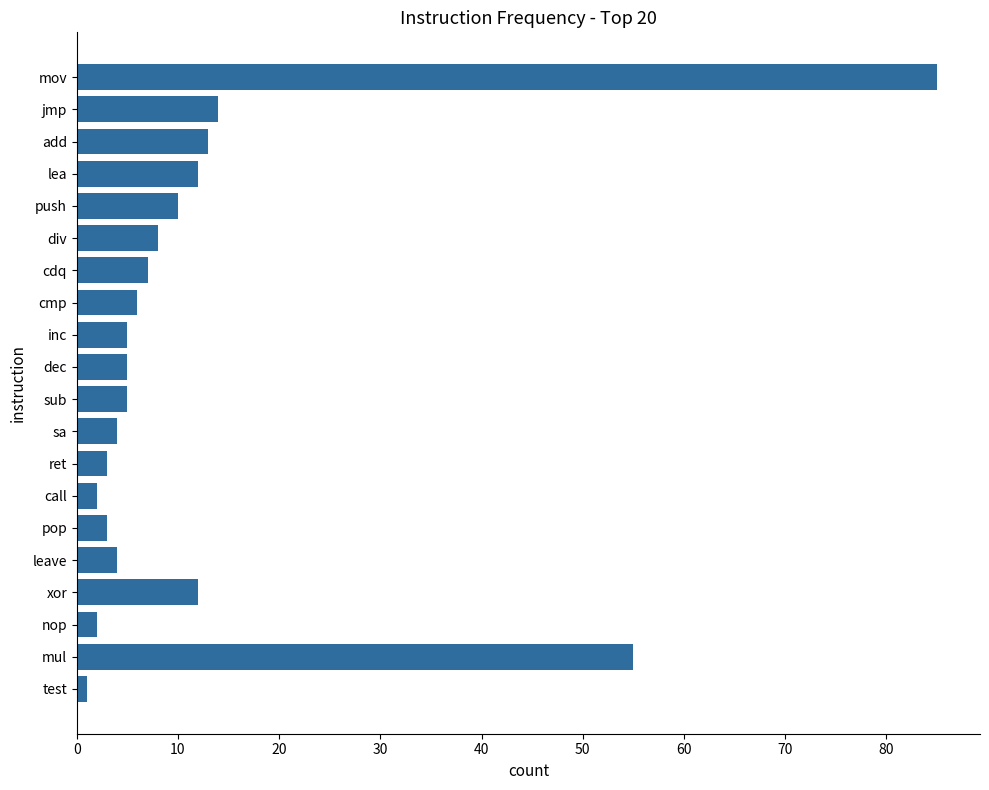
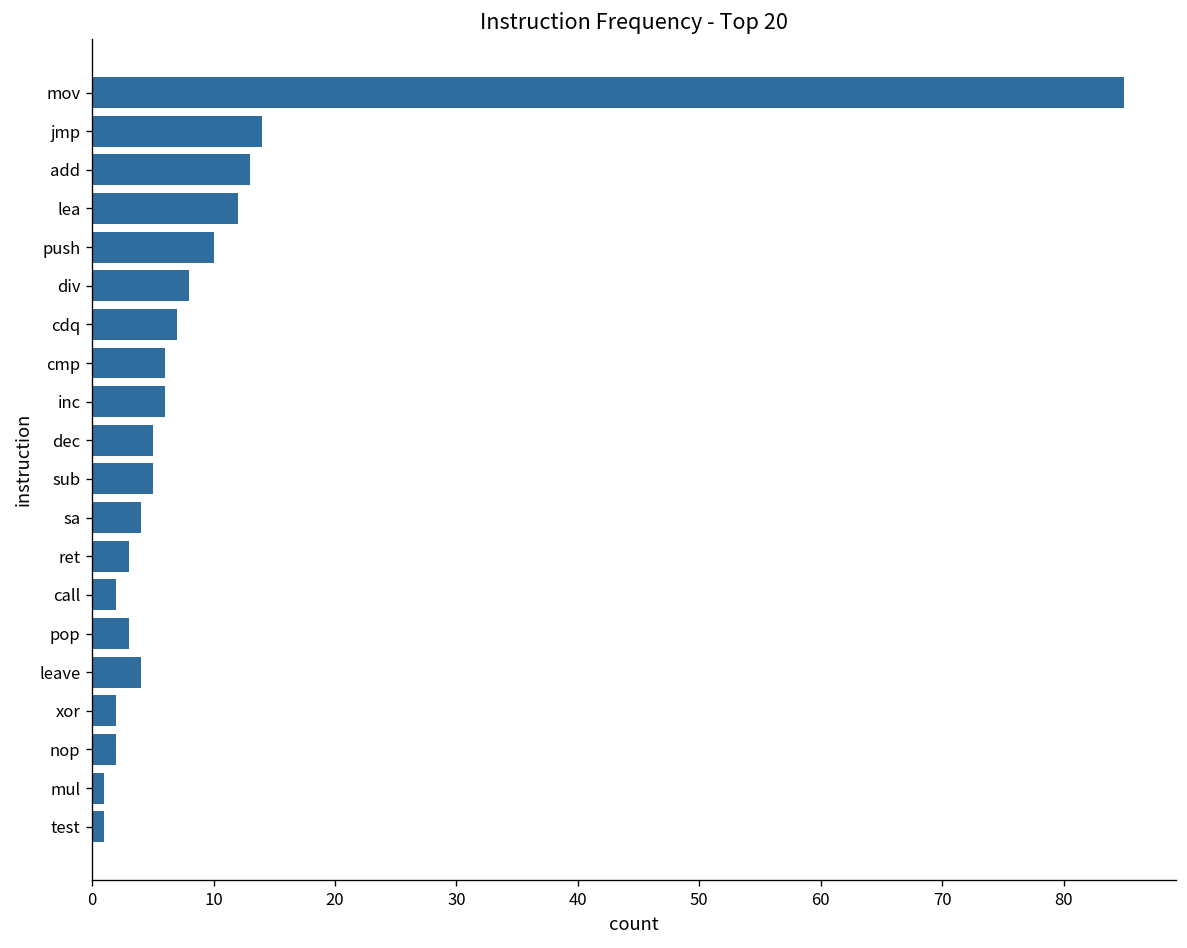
inc: 5 -> 6
xor: 12 -> 2
mul: 55 -> 1
